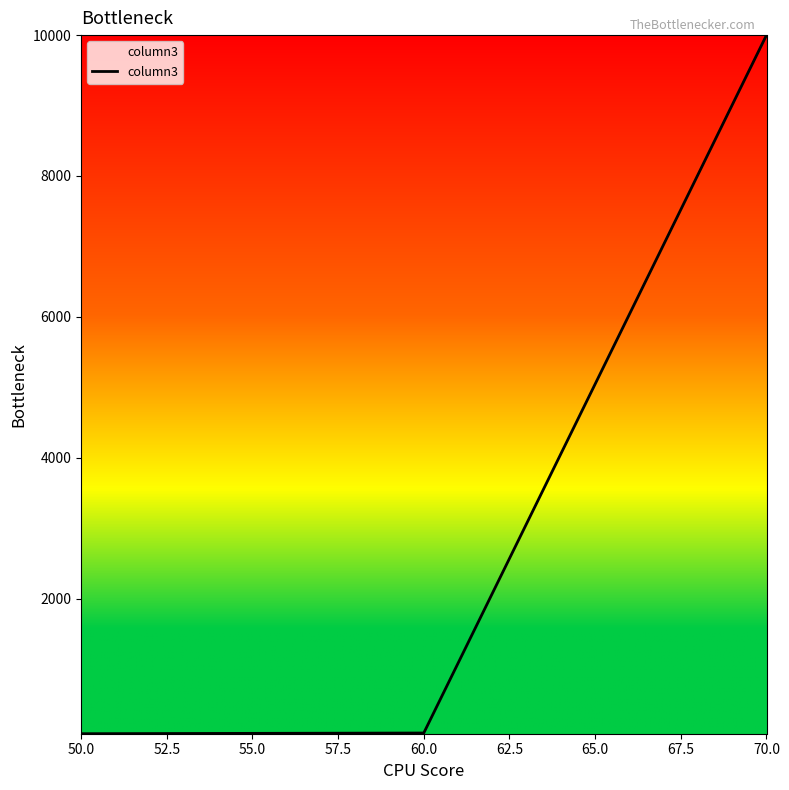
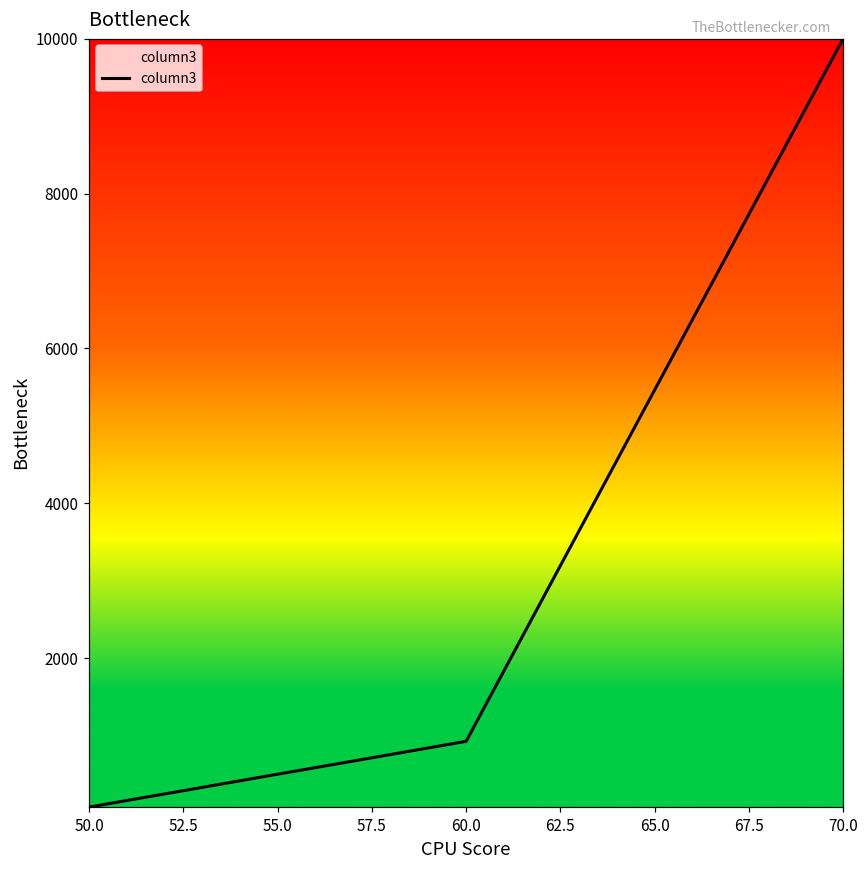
60.0: 100 -> 900
